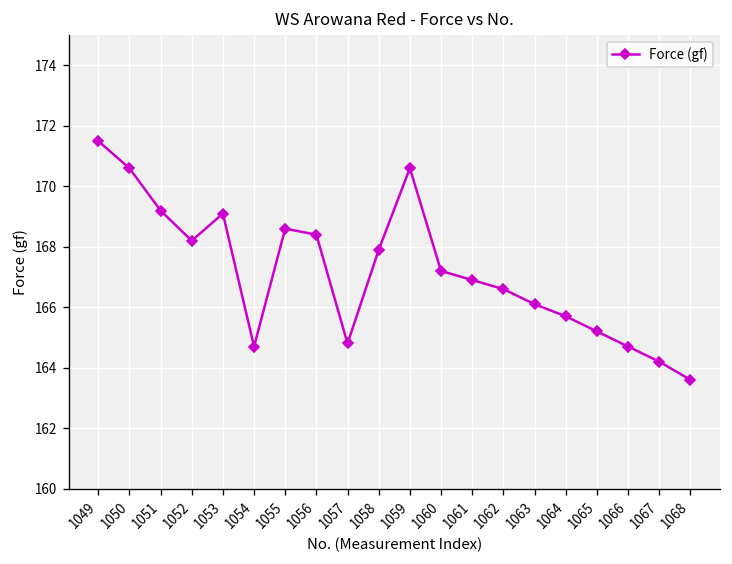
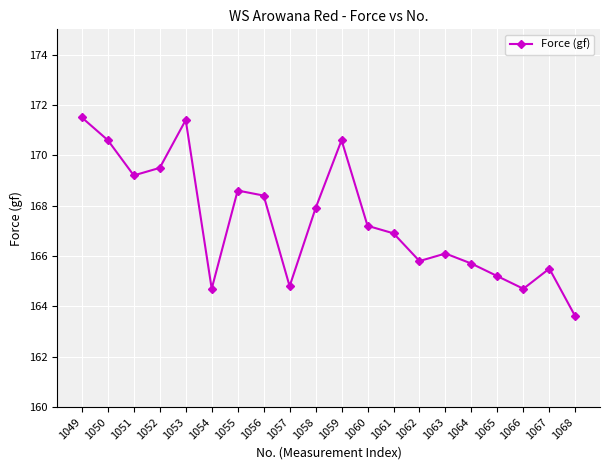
1052: 168.2 -> 169.5
1053: 169.1 -> 171.4
1062: 166.6 -> 165.8
1067: 164.2 -> 165.5
